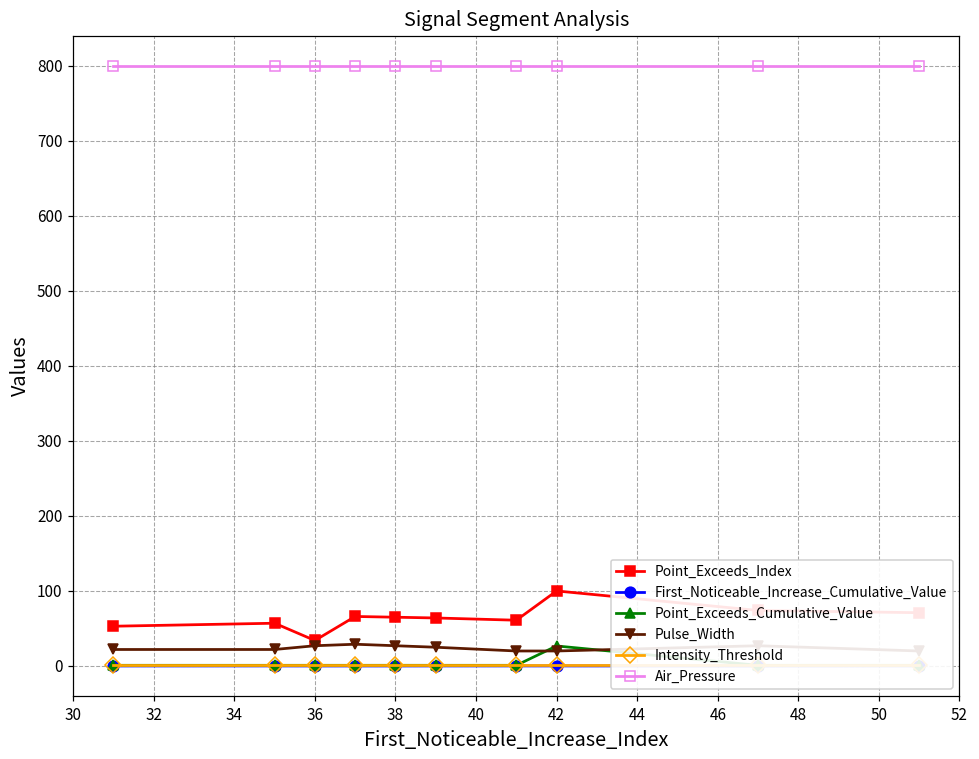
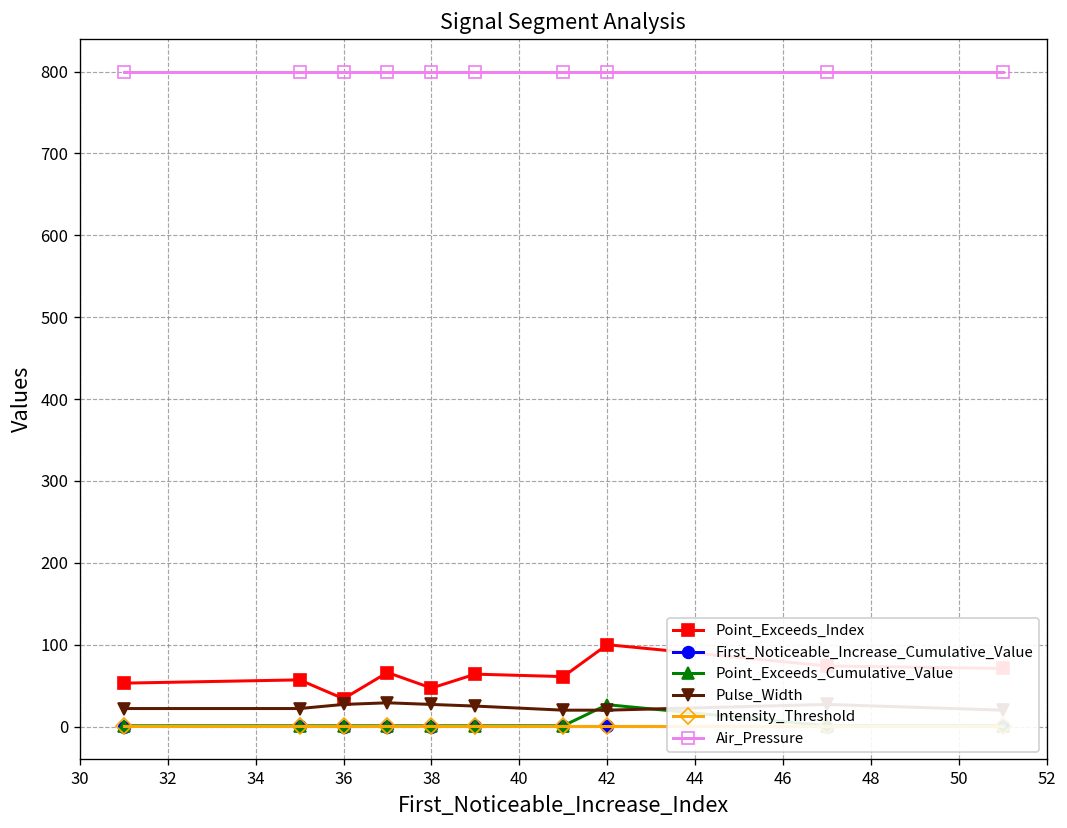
Point_Exceeds_Index, 38: 70 -> 50
